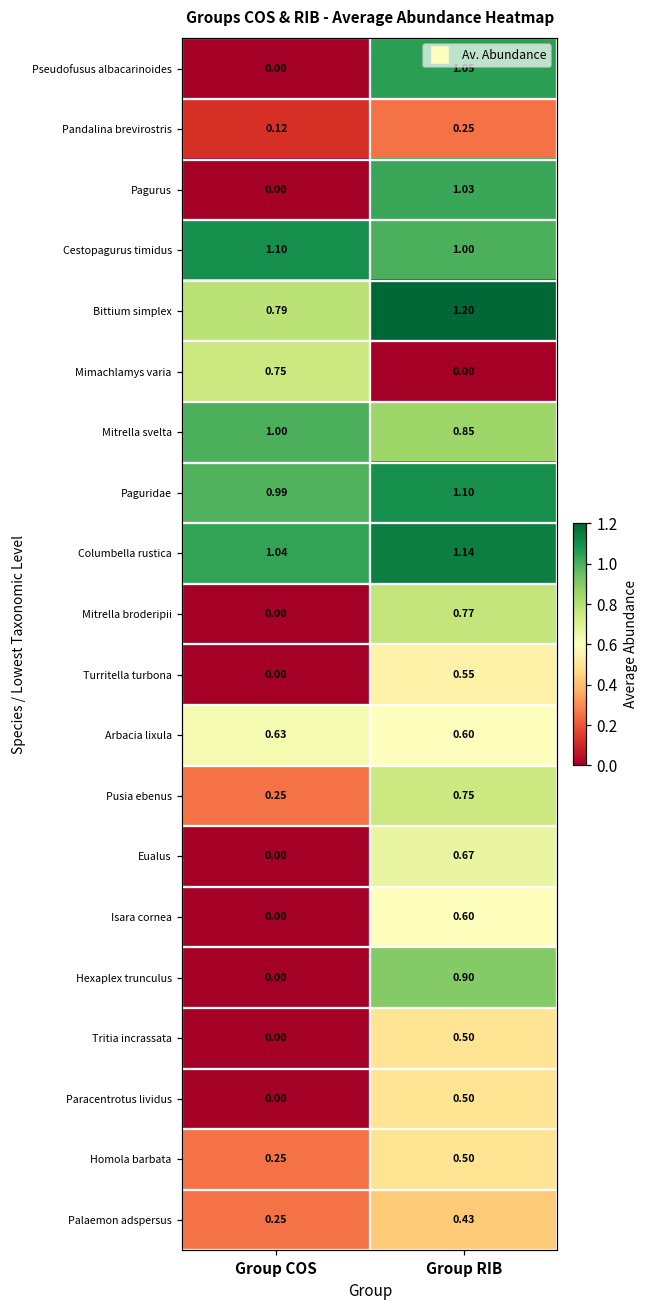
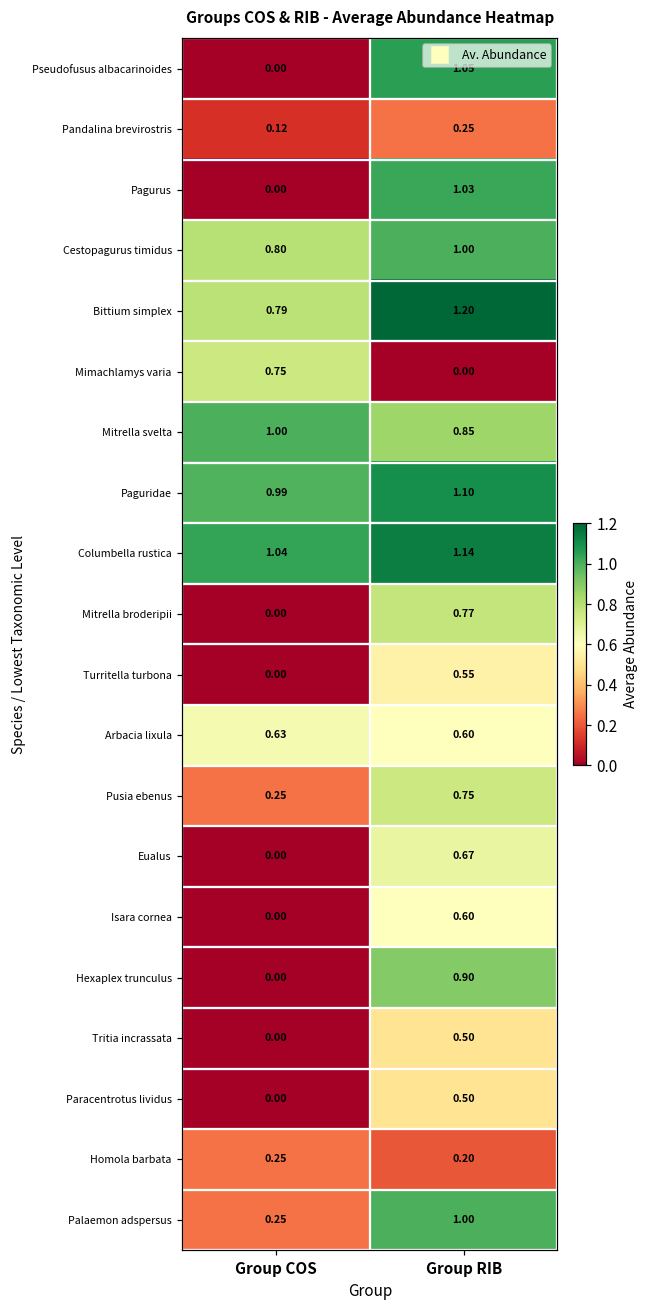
Cestopagurus timidus, Group COS: 1.10 -> 0.80
Homola barbata, Group RIB: 0.50 -> 0.20
Palaemon adspersus, Group RIB: 0.43 -> 1.00
